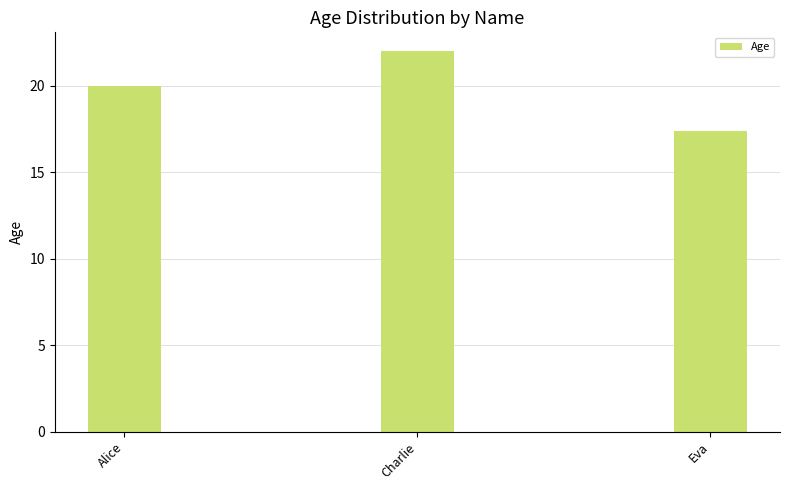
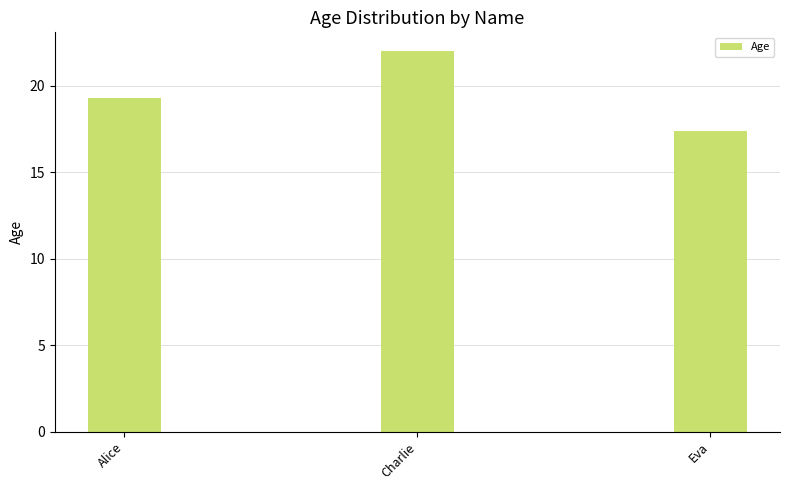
Alice: 20.0 -> 19.3
